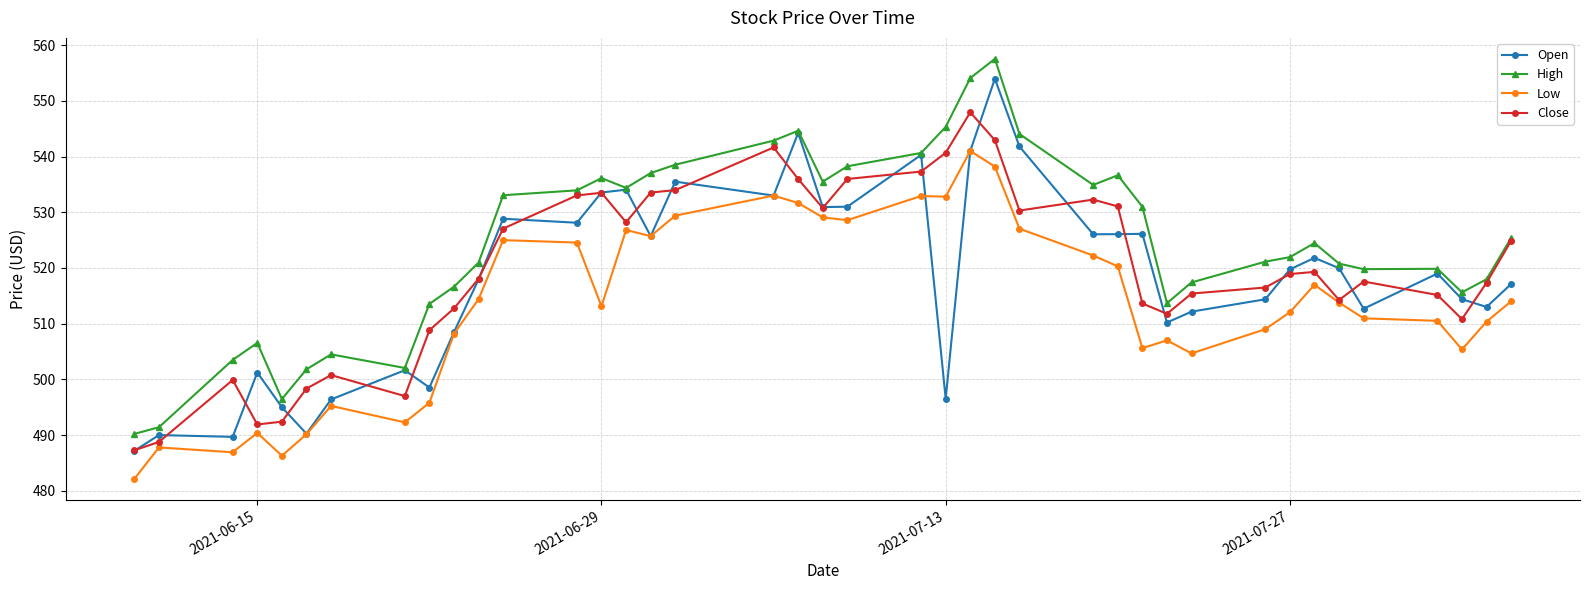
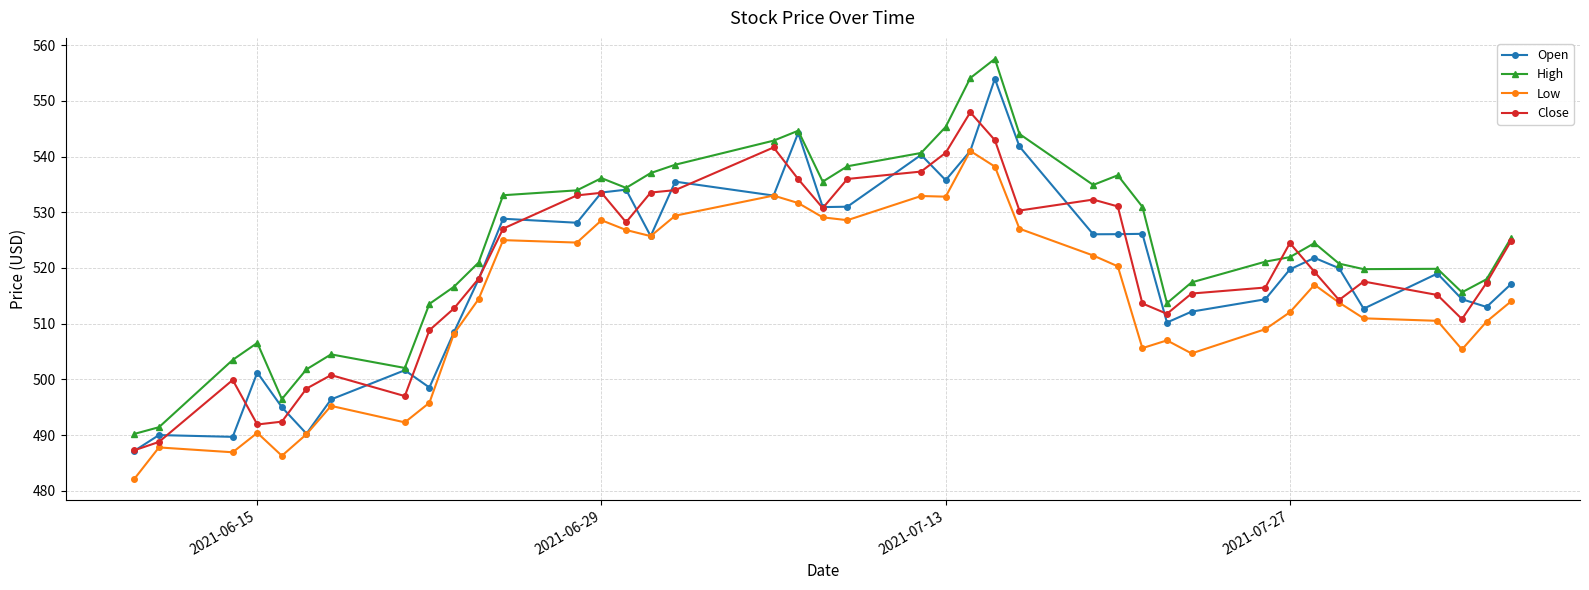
Low, 2021-06-29: 513 -> 529
Open, 2021-07-13: 497 -> 536
Close, 2021-07-27: 519 -> 524
